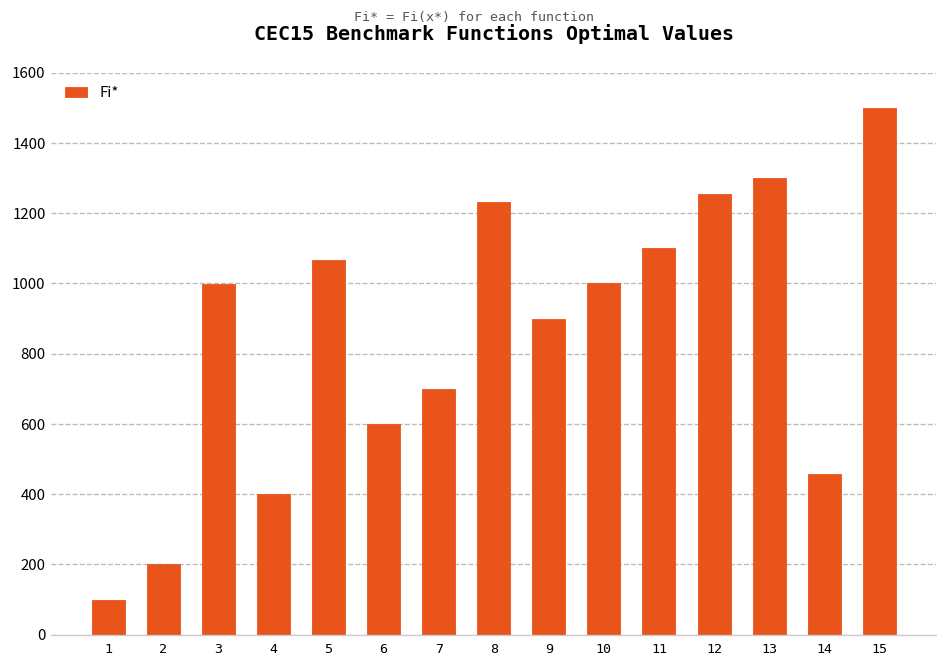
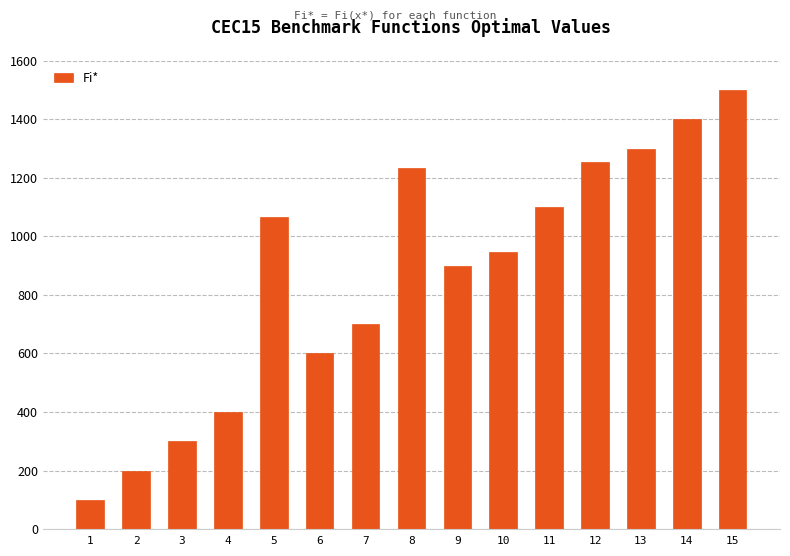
3: 1000 -> 300
10: 1000 -> 950
14: 460 -> 1400
